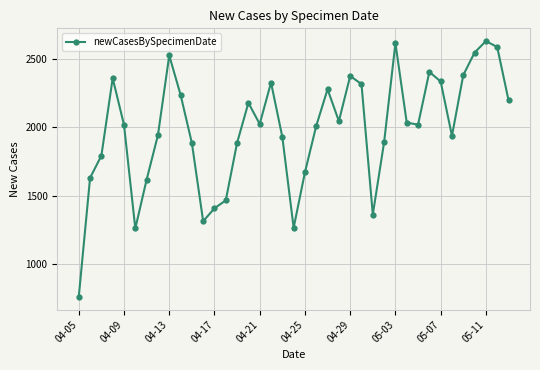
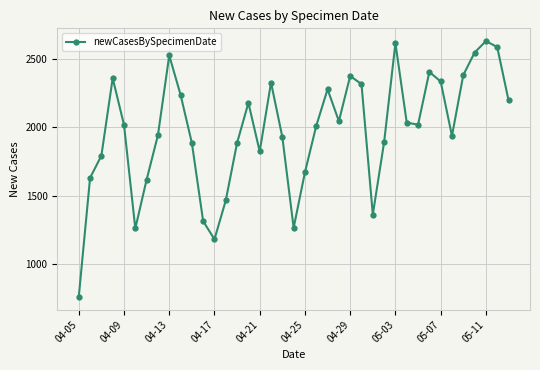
04-17: 1410 -> 1180
04-21: 2030 -> 1820
